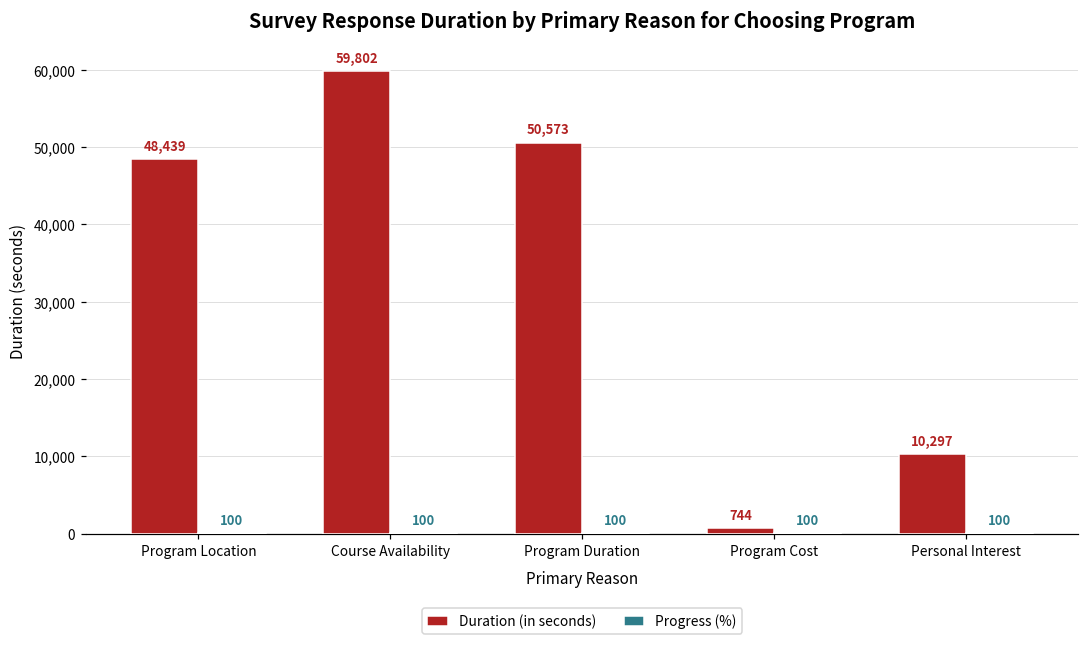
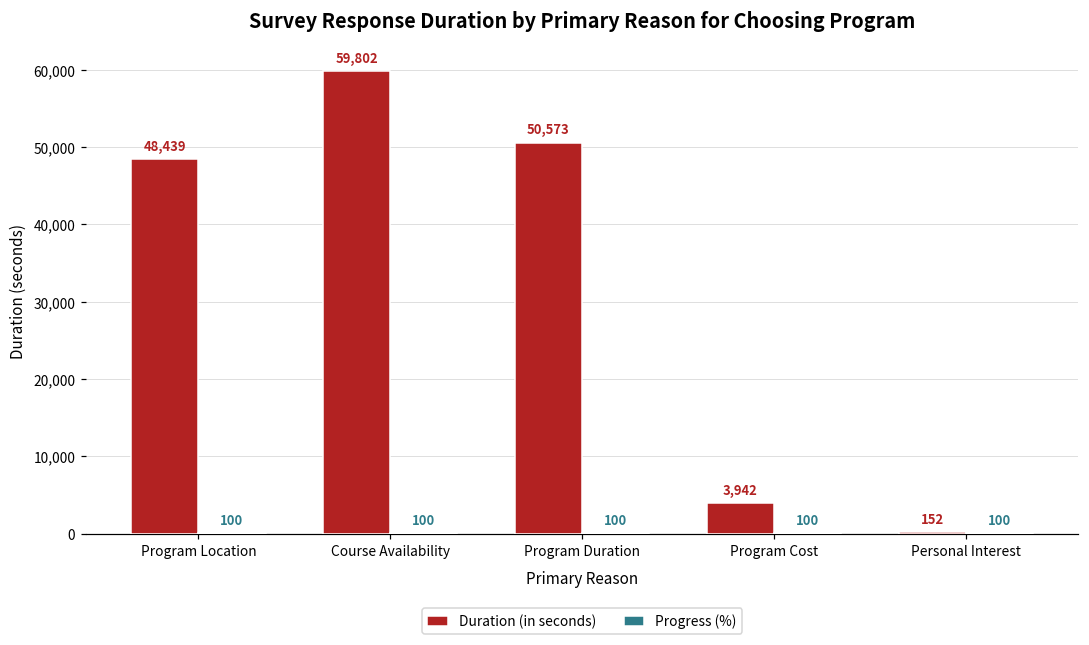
Duration (in seconds), Program Cost: 744 -> 3,942
Duration (in seconds), Personal Interest: 10,297 -> 152
